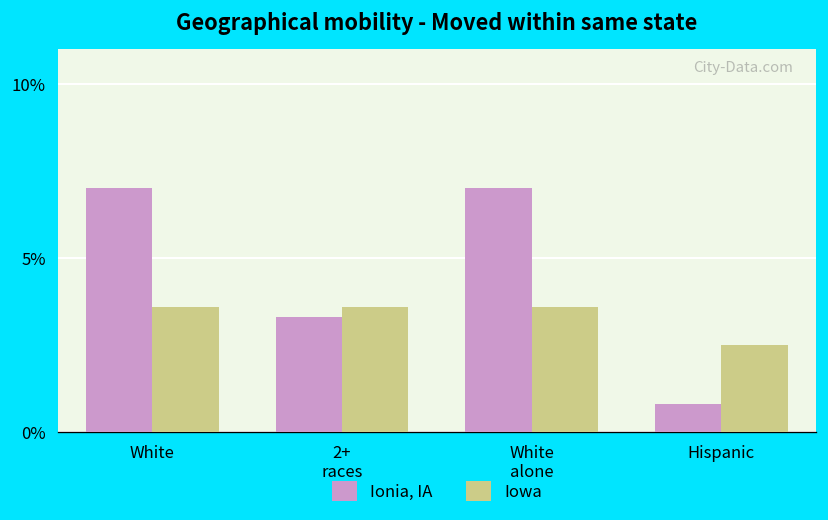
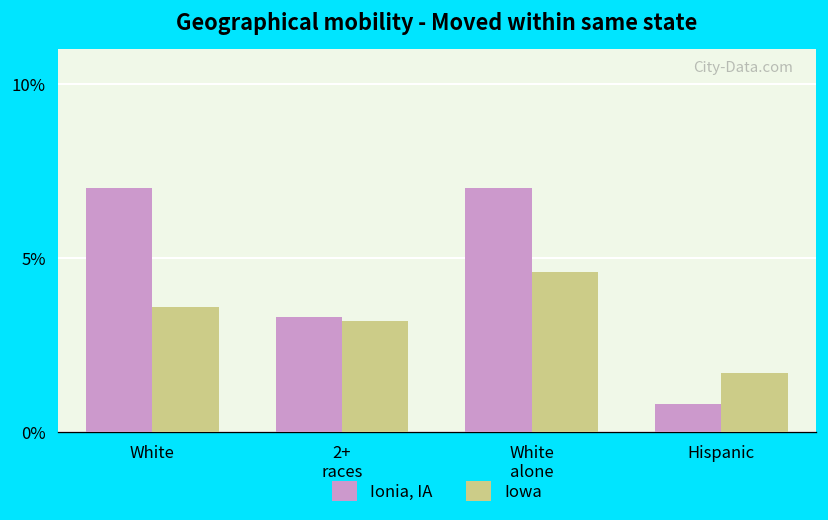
Iowa, 2+ races: 3.6% -> 3.2%
Iowa, White alone: 3.6% -> 4.6%
Iowa, Hispanic: 2.5% -> 1.7%
